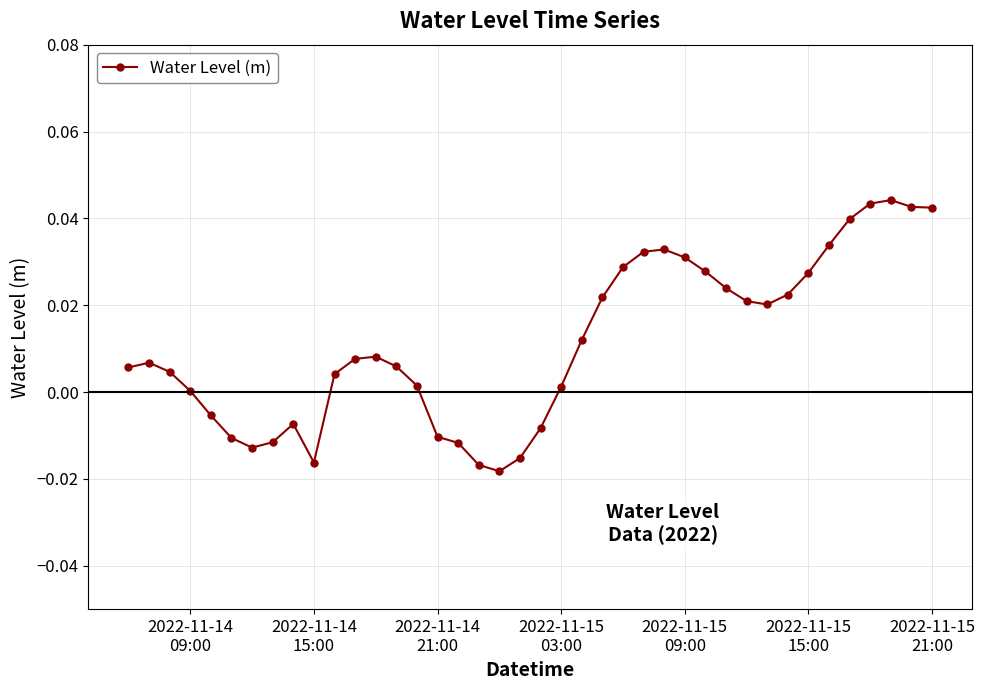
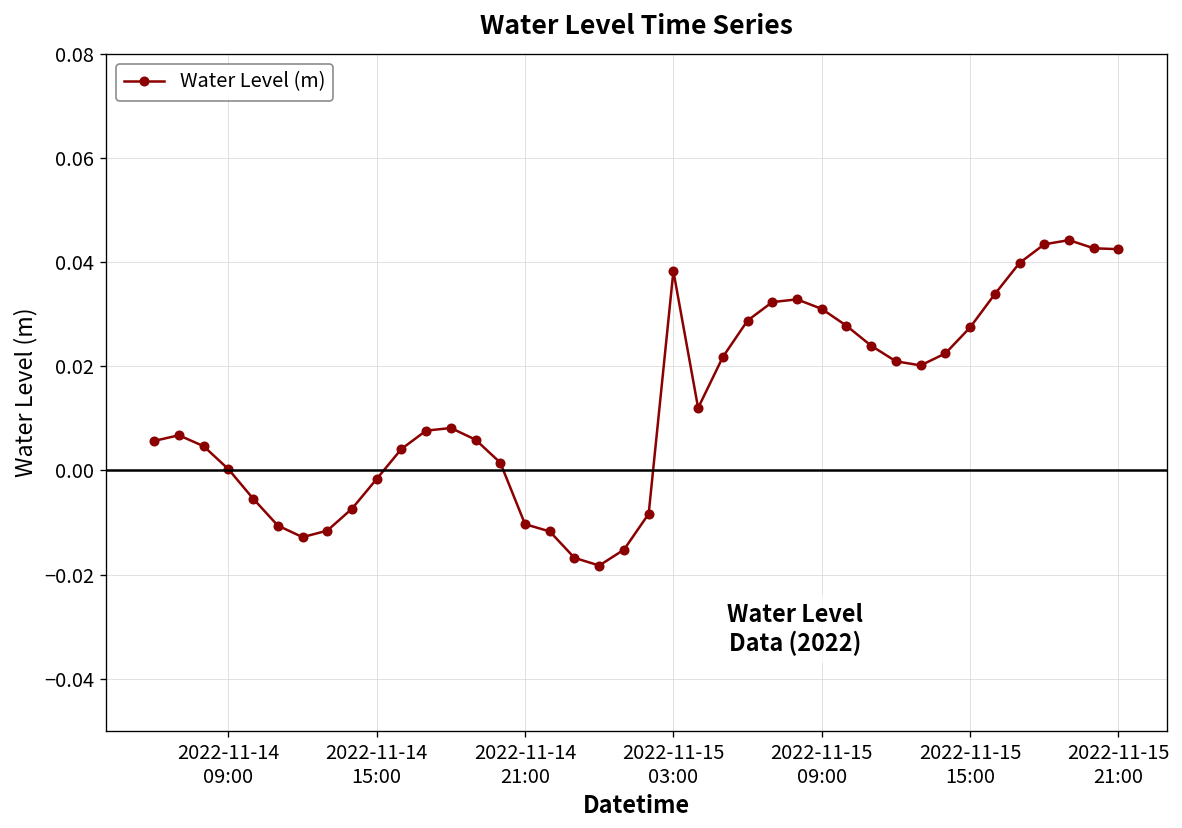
2022-11-14 15:00: -0.016 -> -0.002
2022-11-15 03:00: 0.001 -> 0.038
